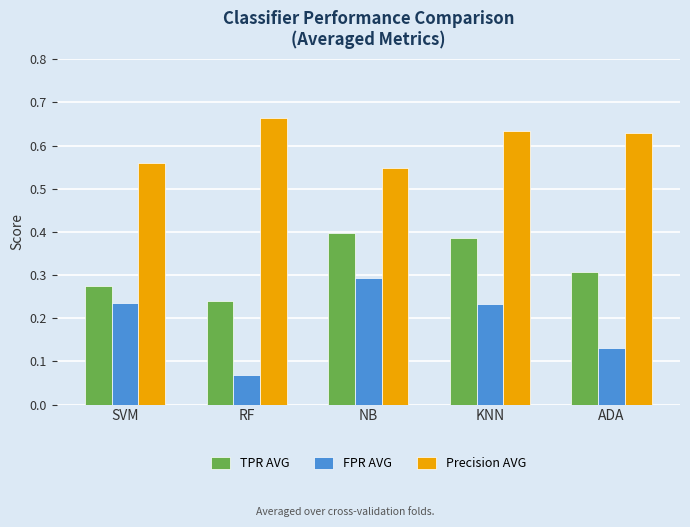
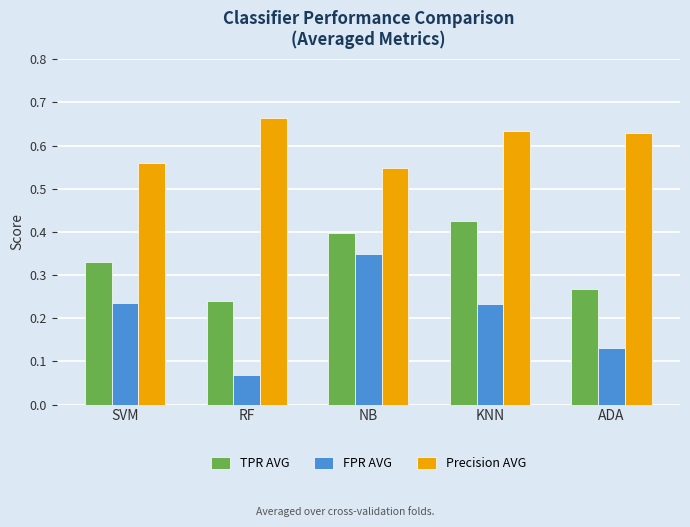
TPR AVG, SVM: 0.27 -> 0.33
FPR AVG, NB: 0.29 -> 0.35
TPR AVG, KNN: 0.39 -> 0.42
TPR AVG, ADA: 0.31 -> 0.27
